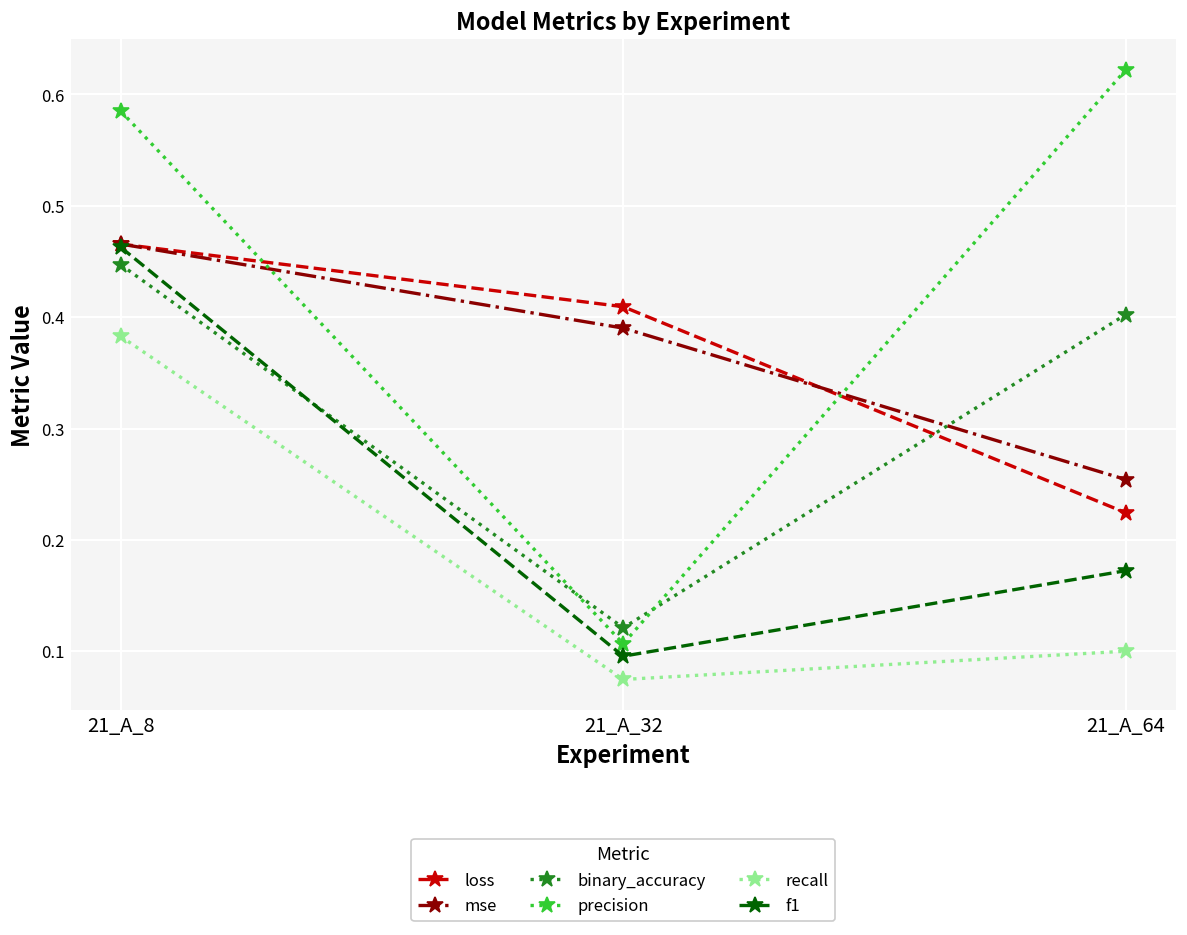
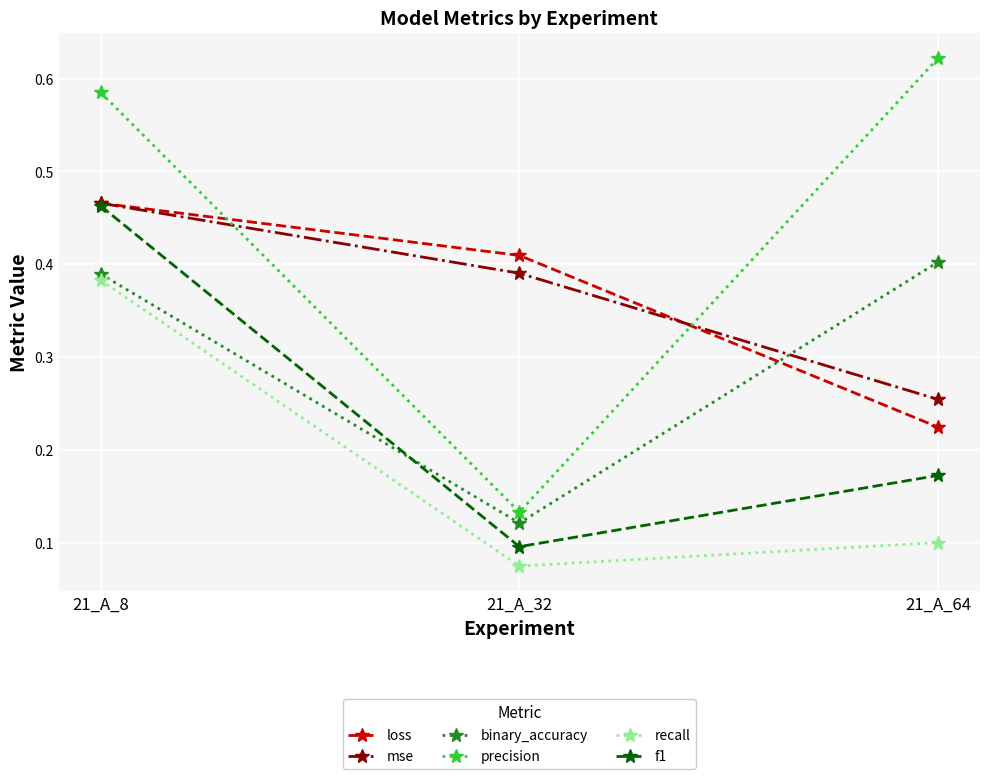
binary_accuracy, 21_A_8: 0.45 -> 0.39
precision, 21_A_32: 0.11 -> 0.13
